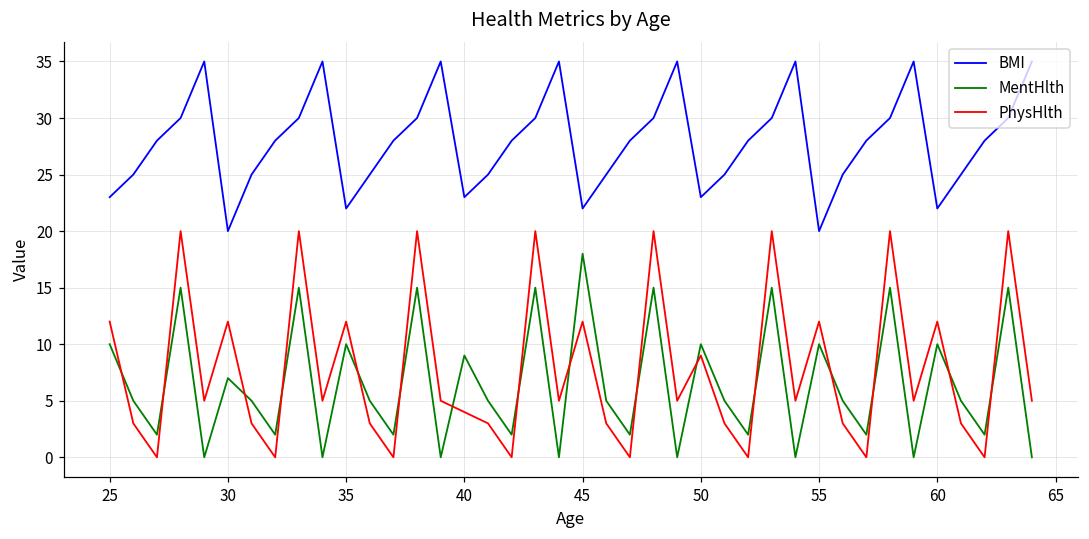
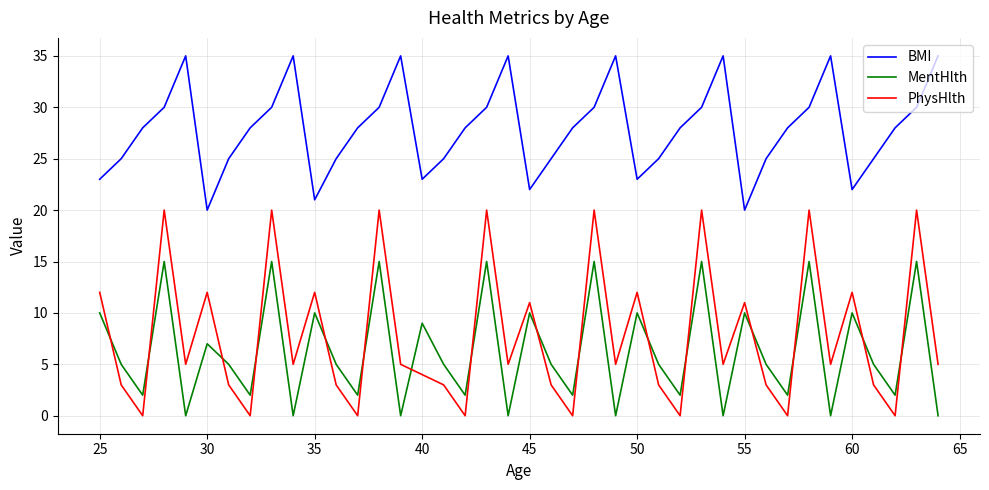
BMI, 35: 22 -> 21
MentHlth, 45: 18 -> 10
PhysHlth, 45: 12 -> 11
PhysHlth, 50: 9 -> 12
PhysHlth, 55: 12 -> 11
